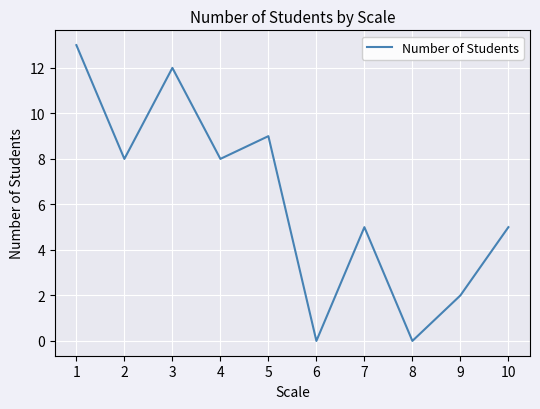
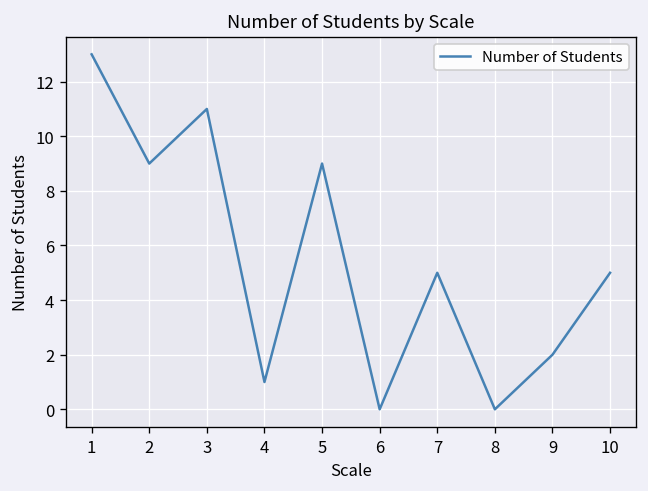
2: 8 -> 9
3: 12 -> 11
4: 8 -> 1
